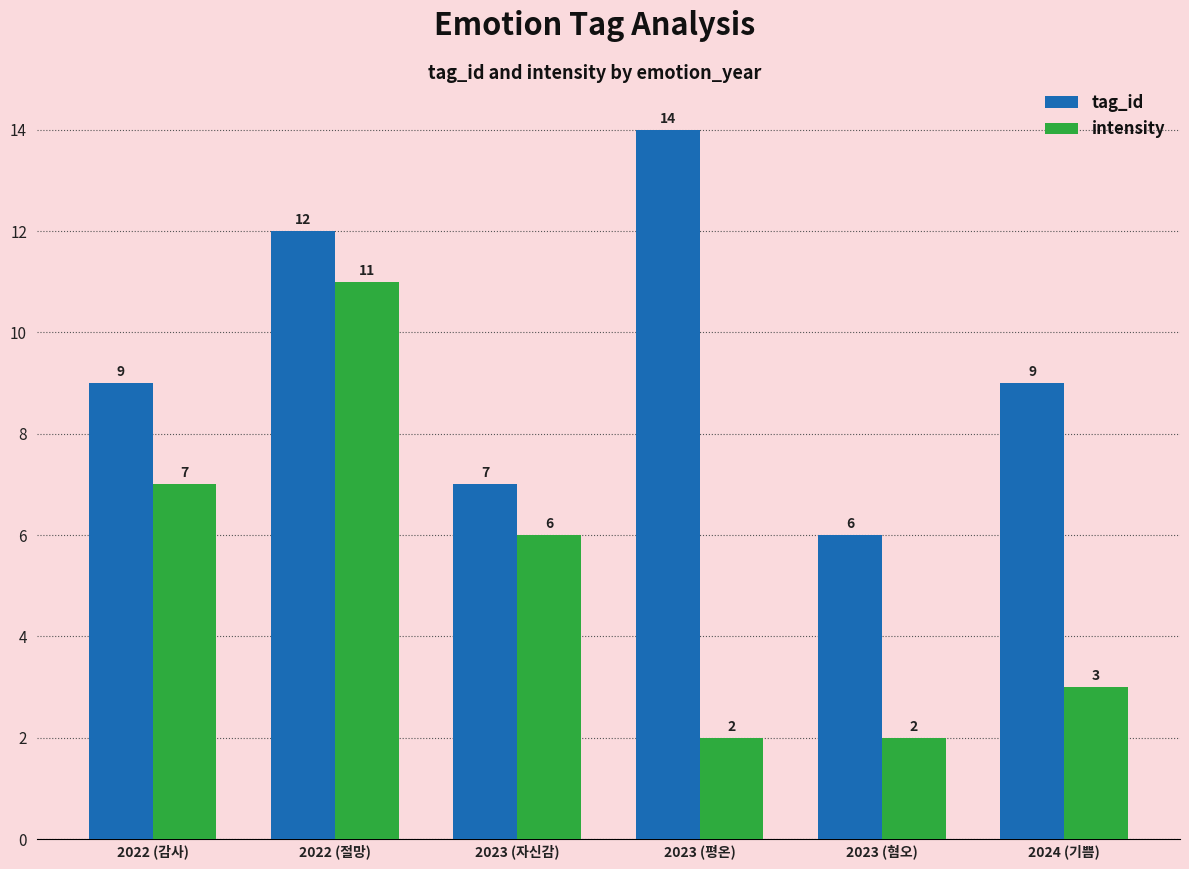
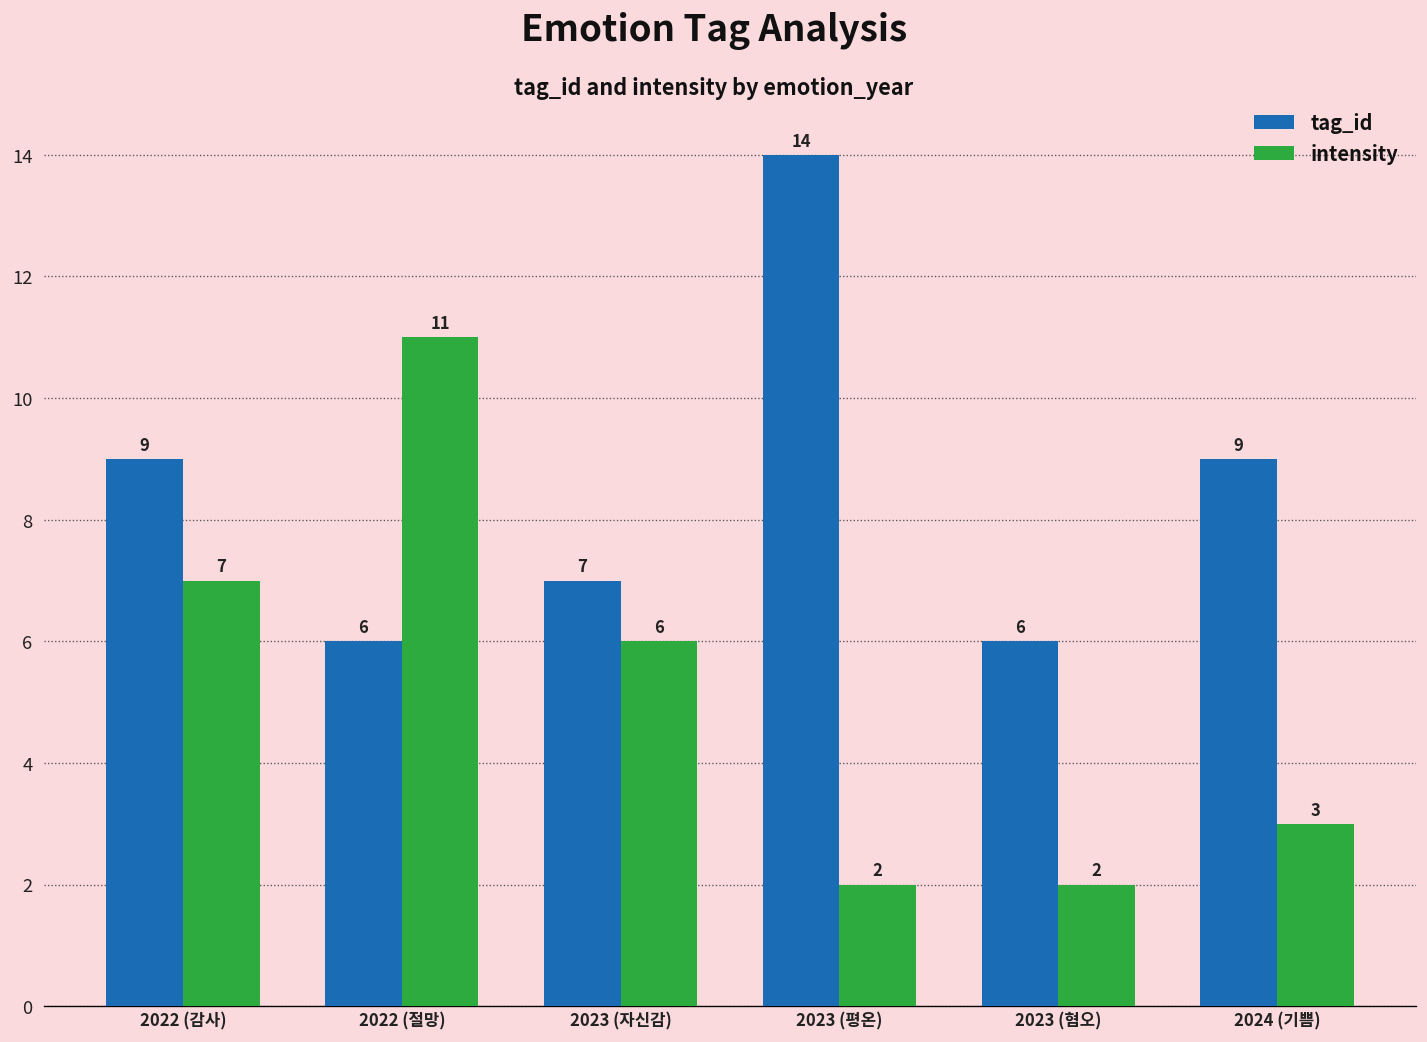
tag_id, 2022 (절망): 12 -> 6
